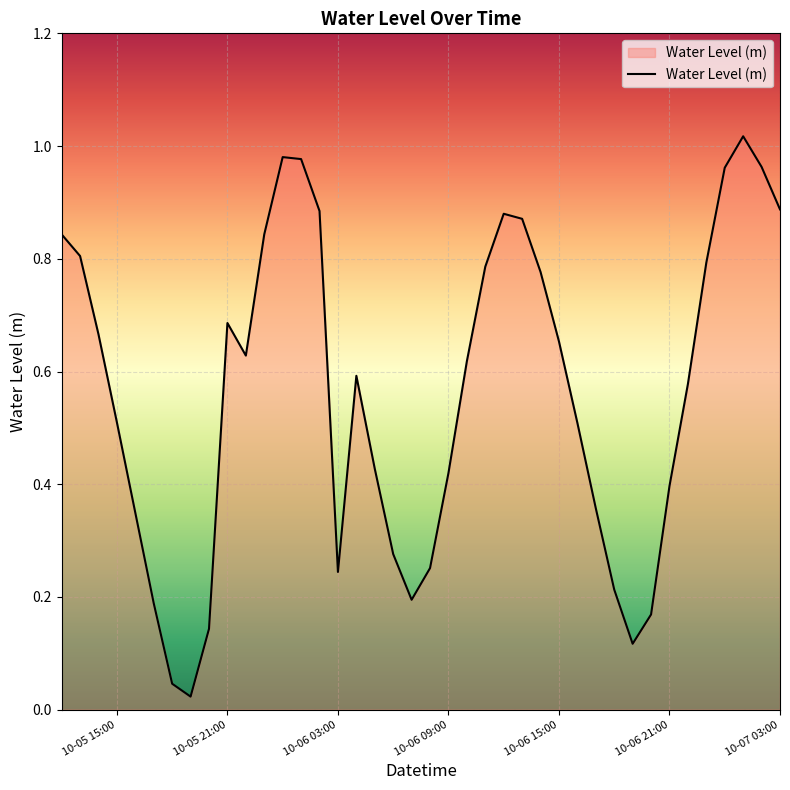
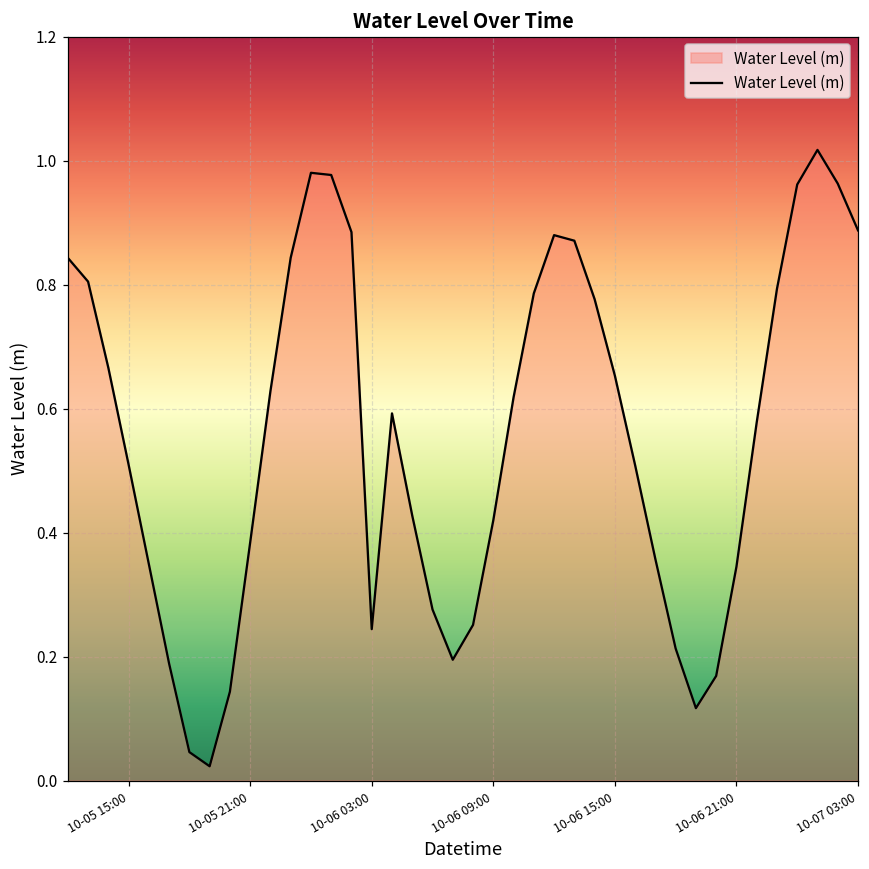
10-05 21:00: 0.69 -> 0.38
10-06 21:00: 0.40 -> 0.35
